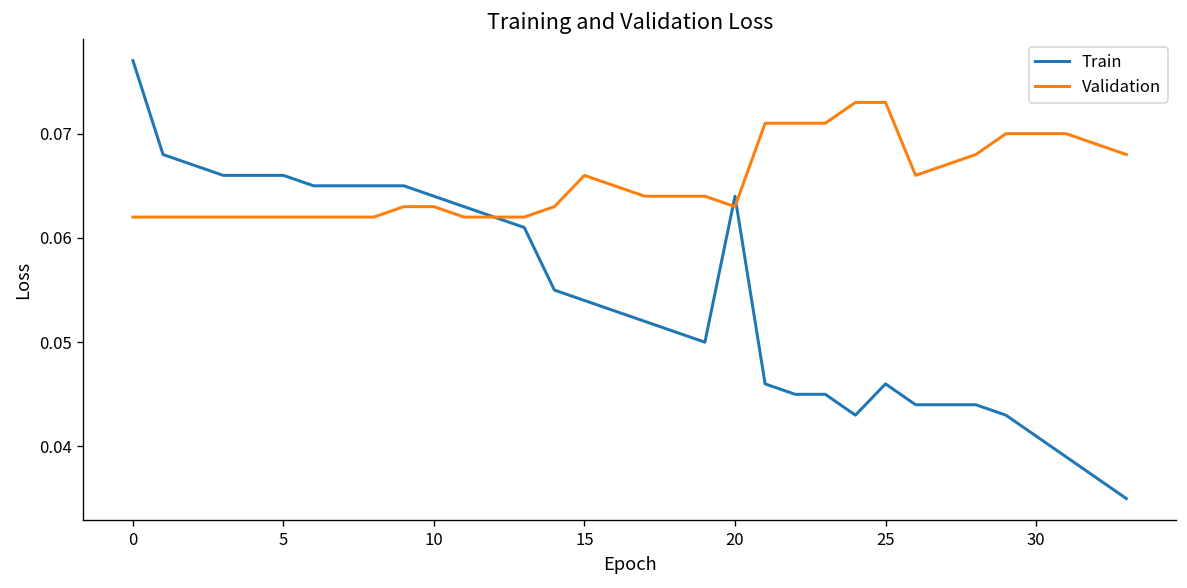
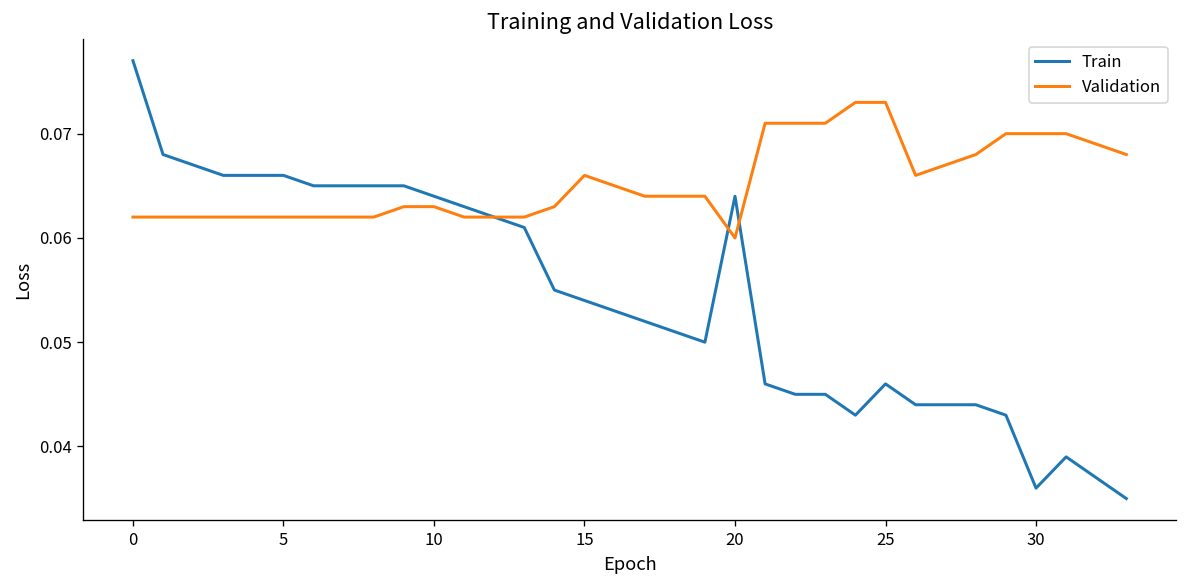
Validation, 20: 0.063 -> 0.060
Train, 30: 0.041 -> 0.036
